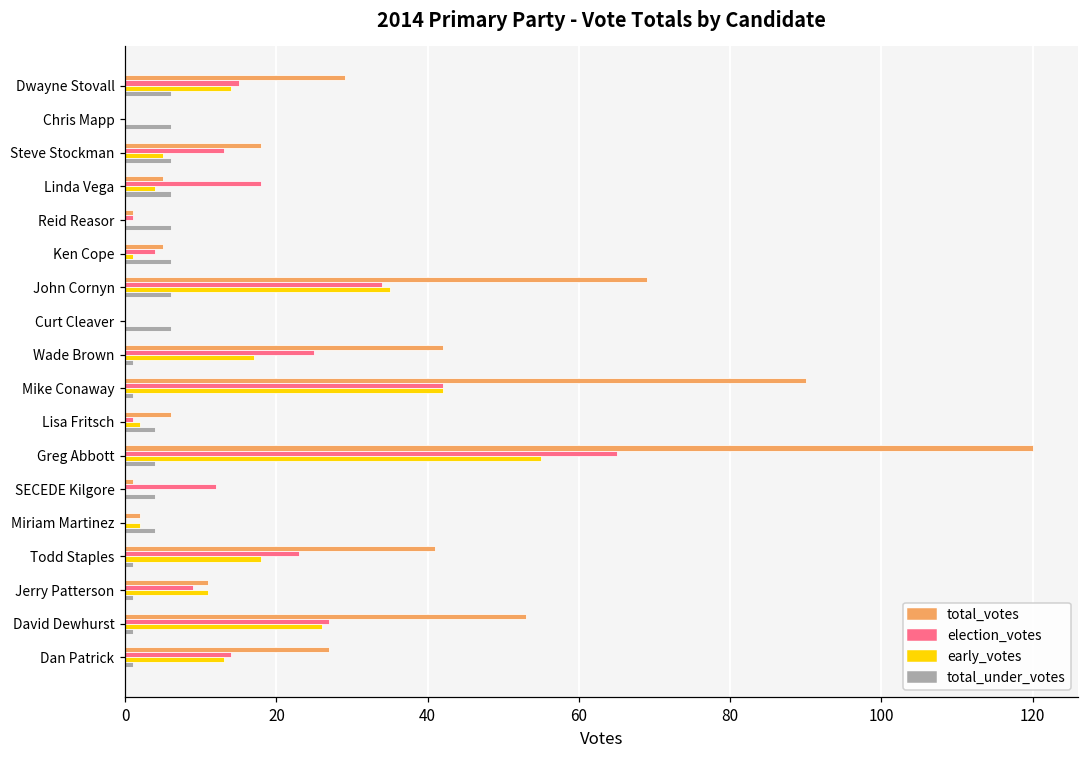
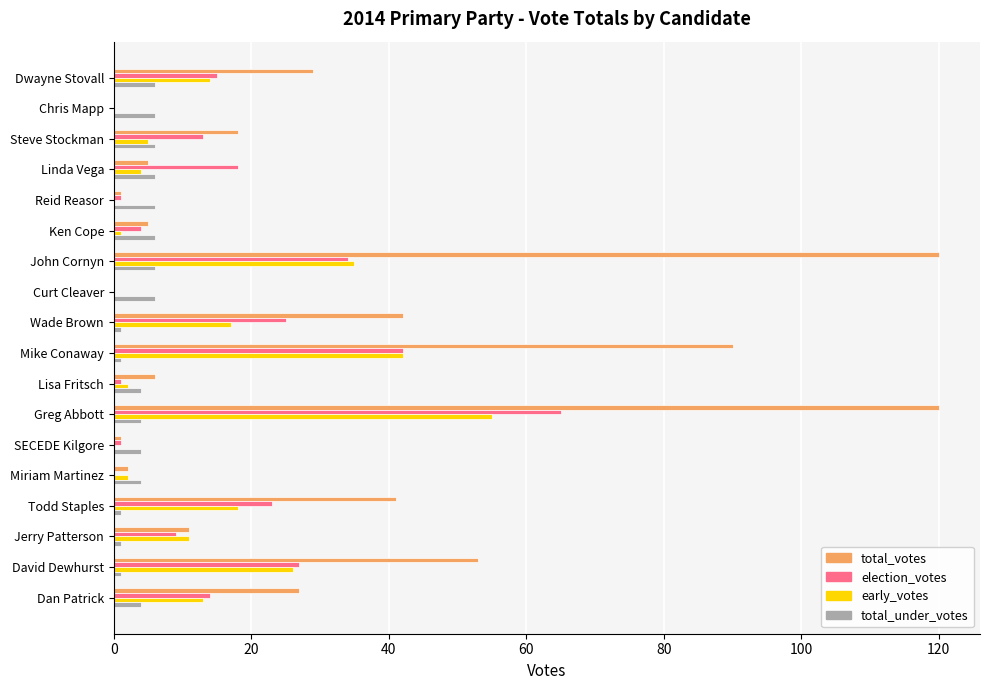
total_votes, John Cornyn: 69 -> 120
election_votes, SECEDE Kilgore: 12 -> 1
total_under_votes, Dan Patrick: 1 -> 4
